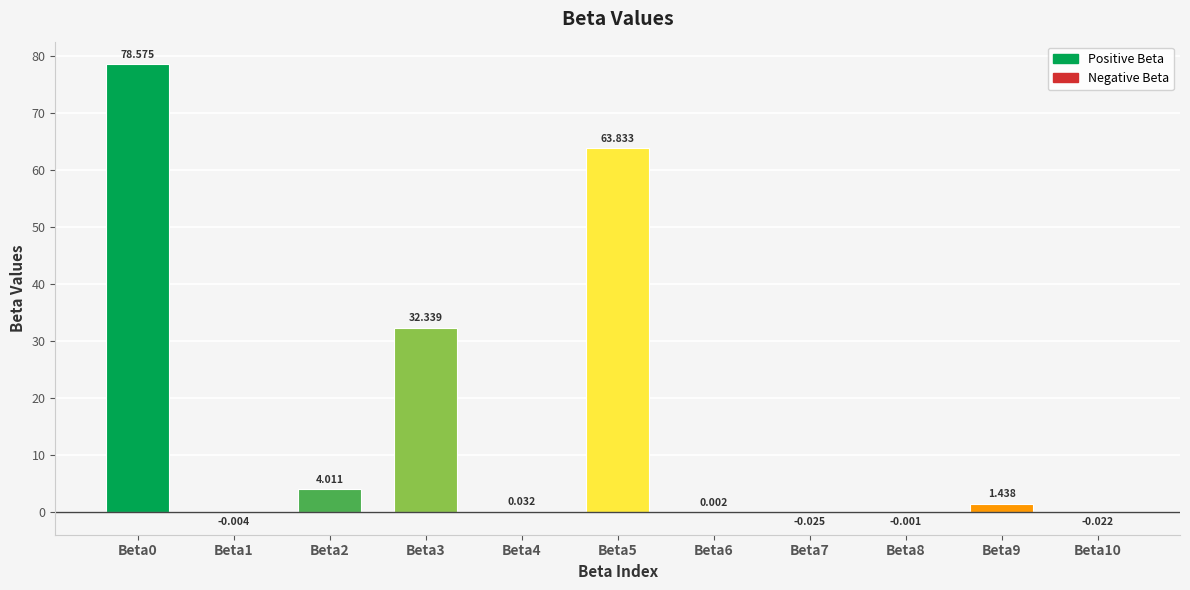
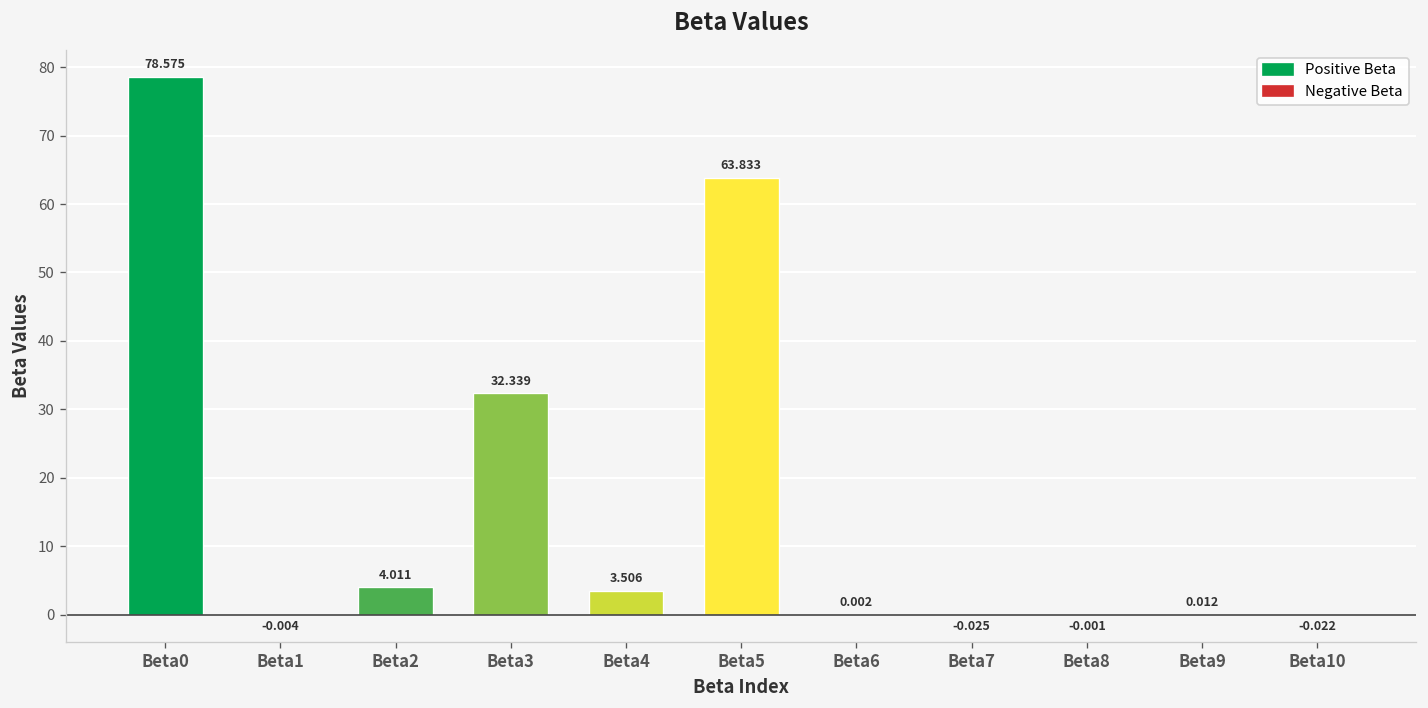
Beta4: 0.032 -> 3.506
Beta9: 1.438 -> 0.012
